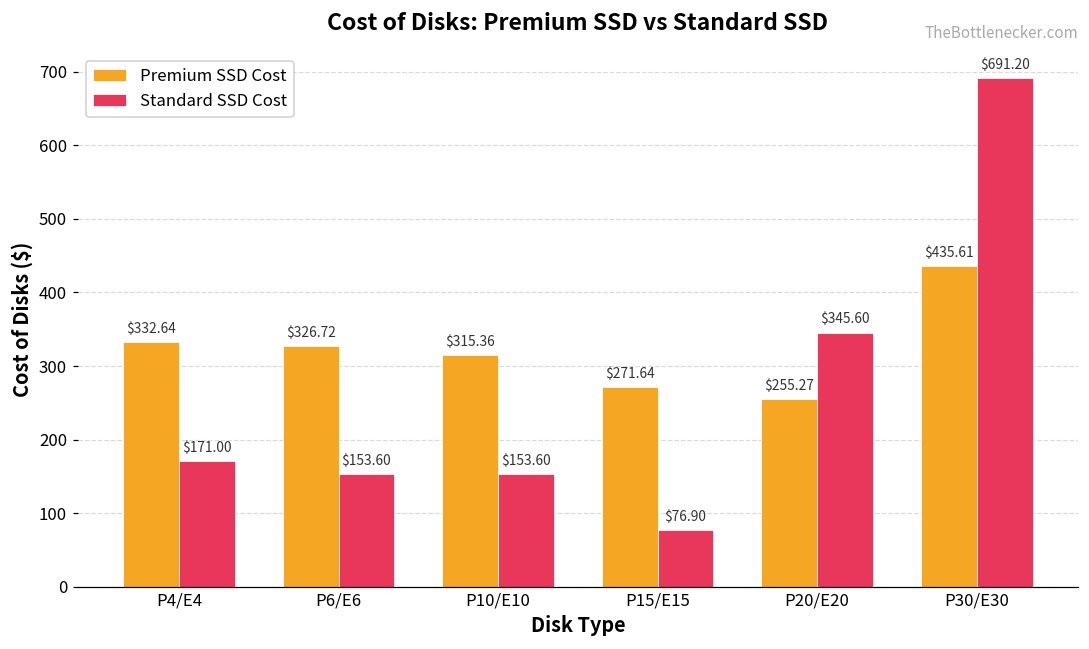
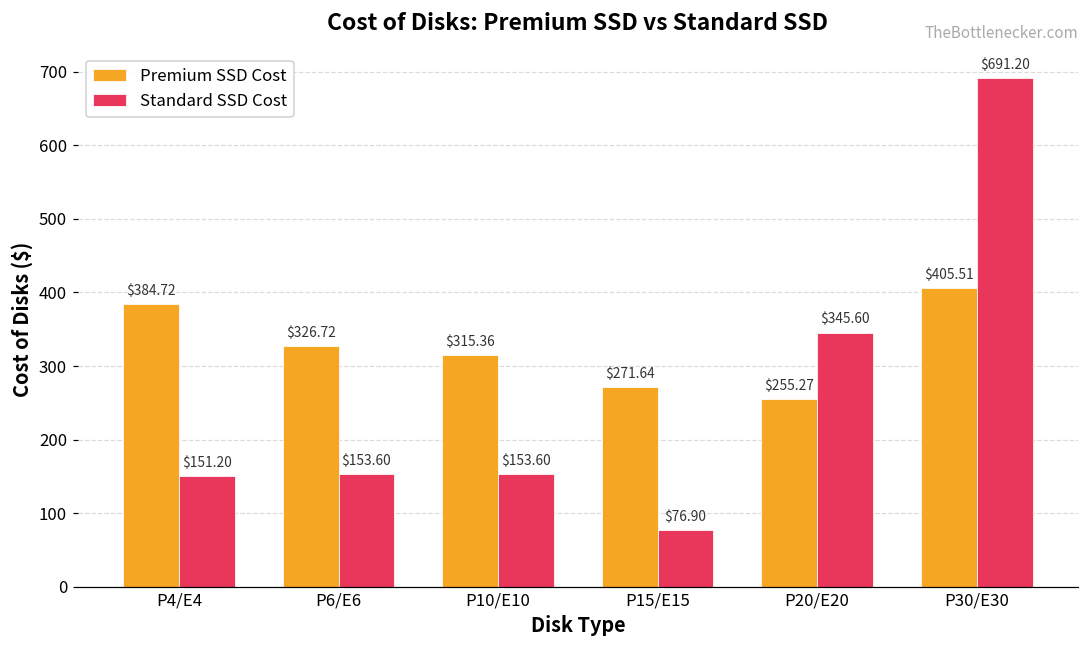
Premium SSD Cost, P4/E4: $332.64 -> $384.72
Standard SSD Cost, P4/E4: $171.00 -> $151.20
Premium SSD Cost, P30/E30: $435.61 -> $405.51
